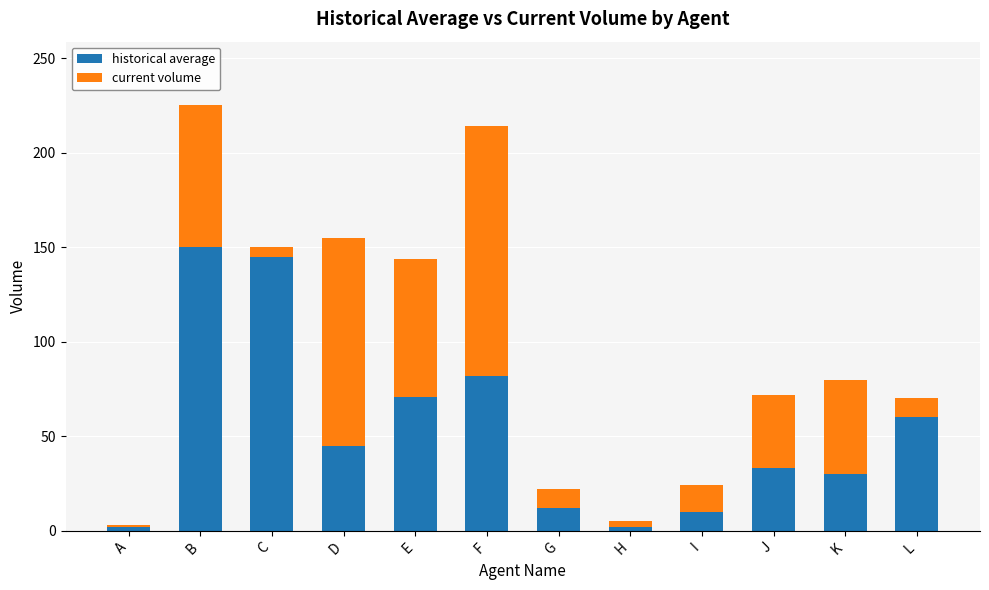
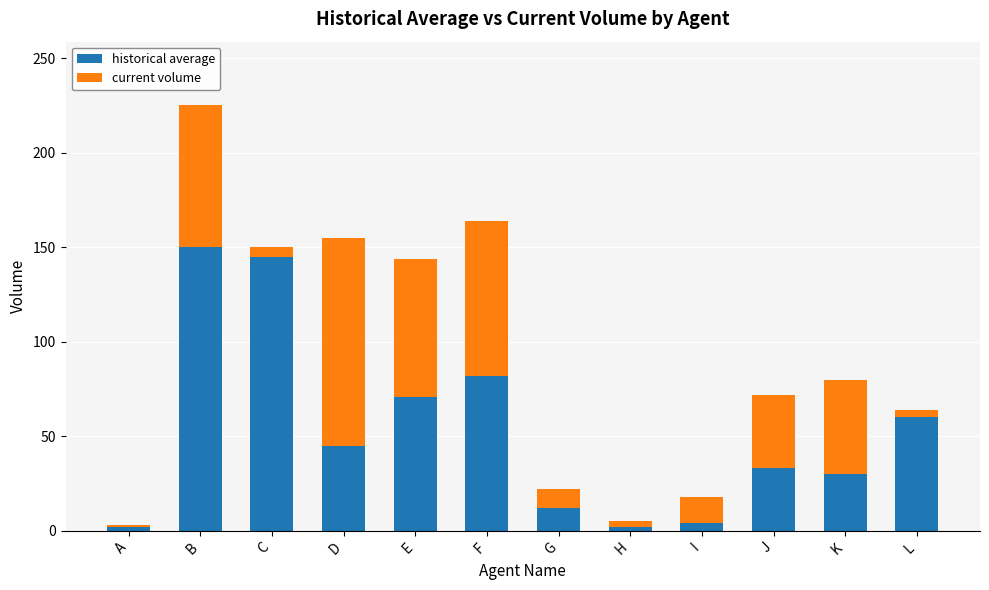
current volume, F: 132 -> 82
historical average, I: 10 -> 4
current volume, L: 10 -> 4
